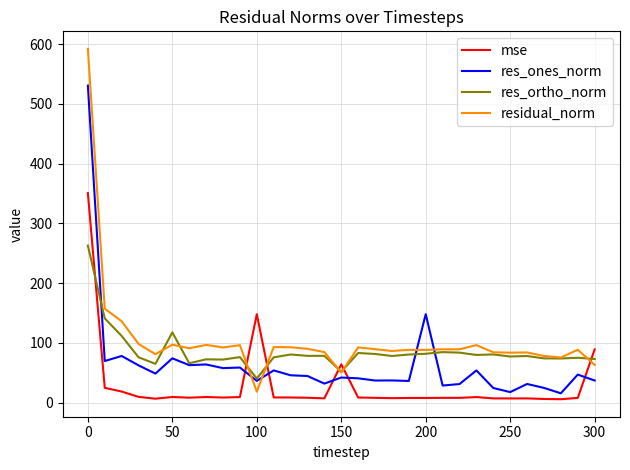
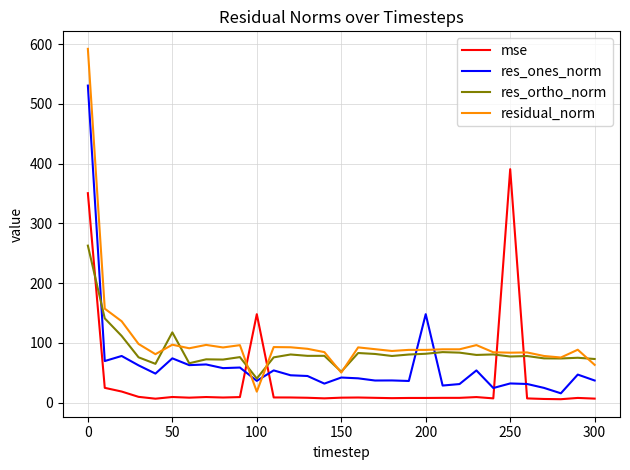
mse, 150: 60 -> 10
mse, 250: 10 -> 390
res_ones_norm, 250: 20 -> 30
mse, 300: 90 -> 10
